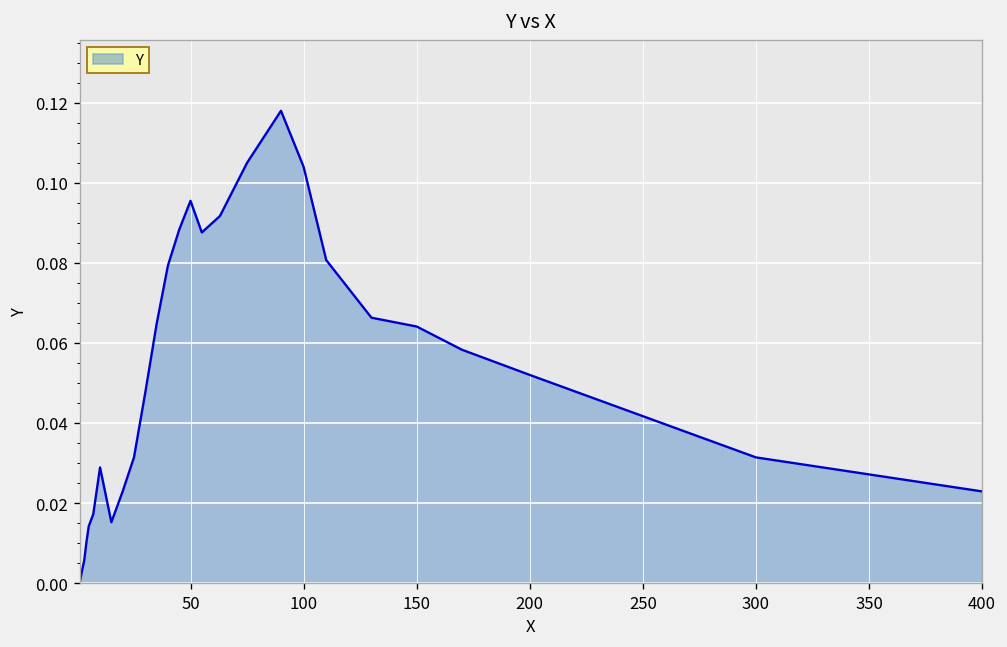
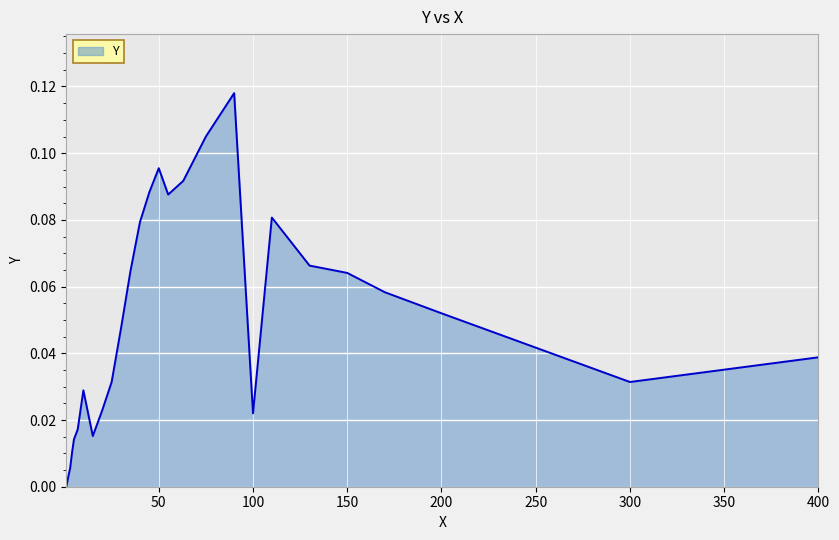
100: 0.104 -> 0.022
400: 0.023 -> 0.039
